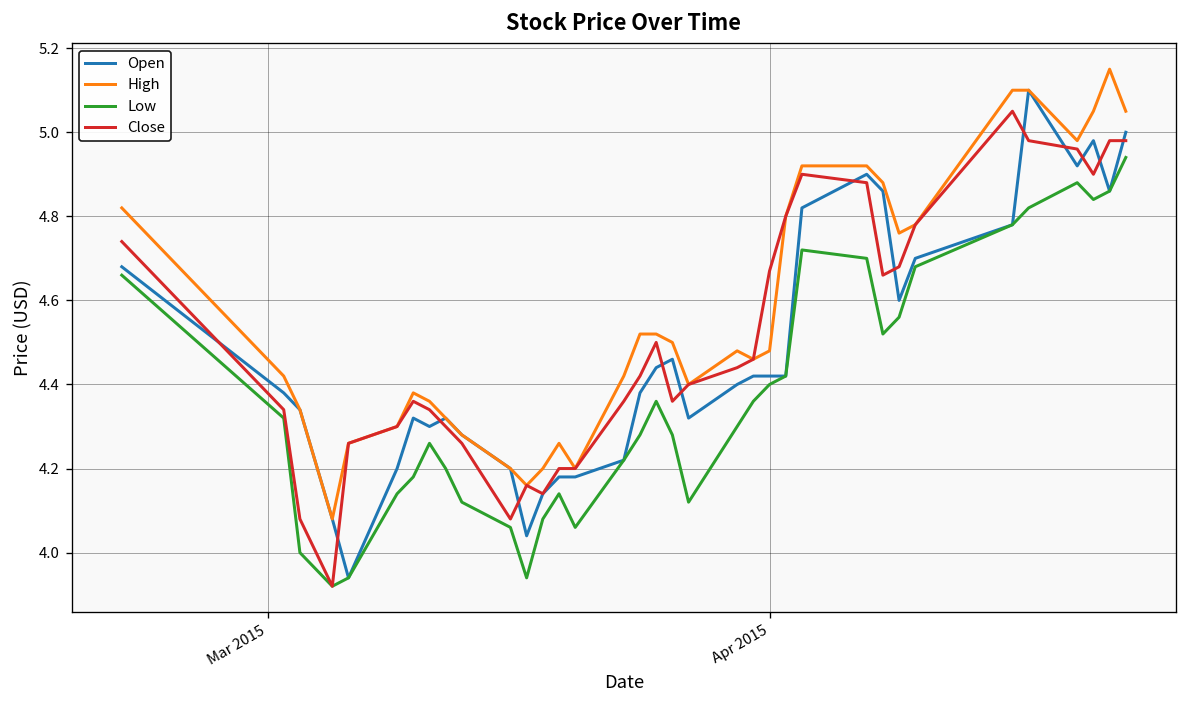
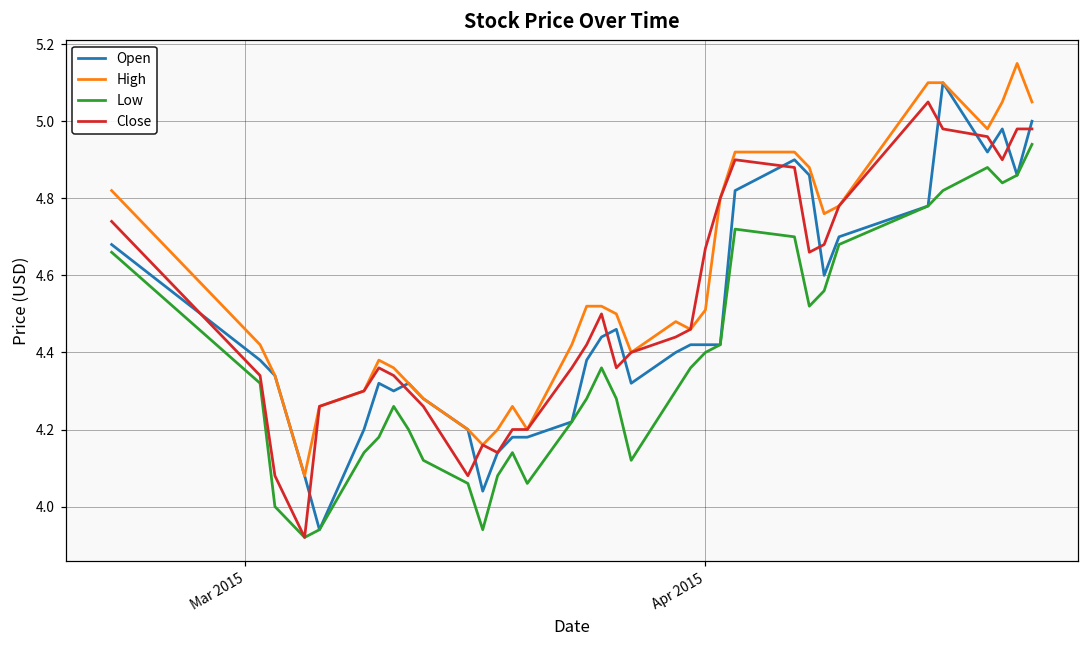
High, Apr 2015: 4.48 -> 4.51
